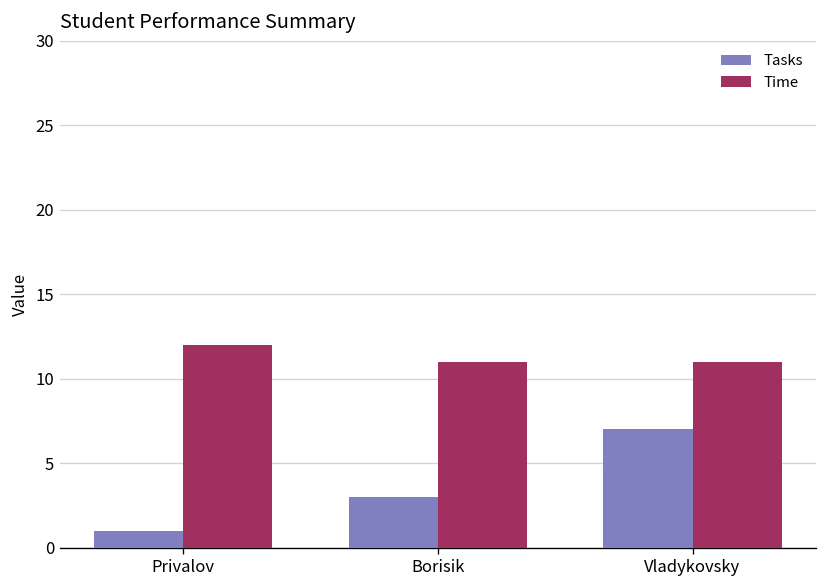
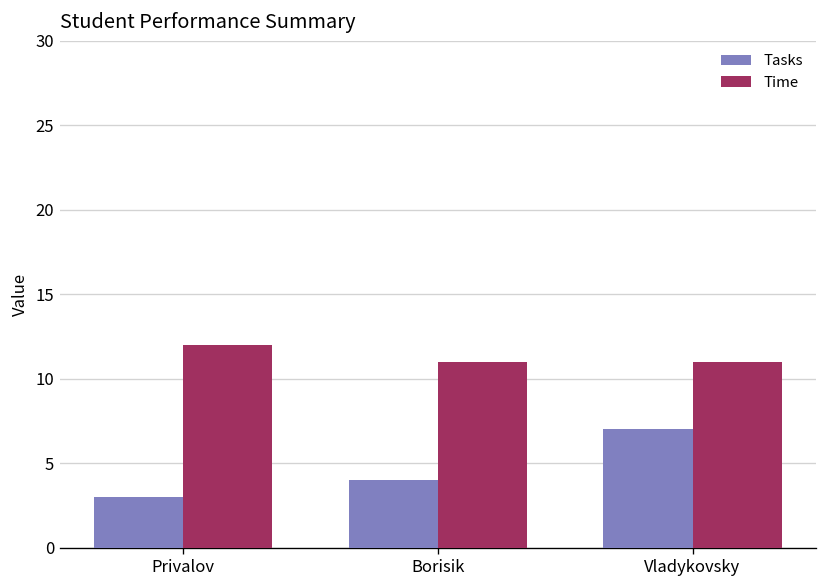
Tasks, Privalov: 1 -> 3
Tasks, Borisik: 3 -> 4
